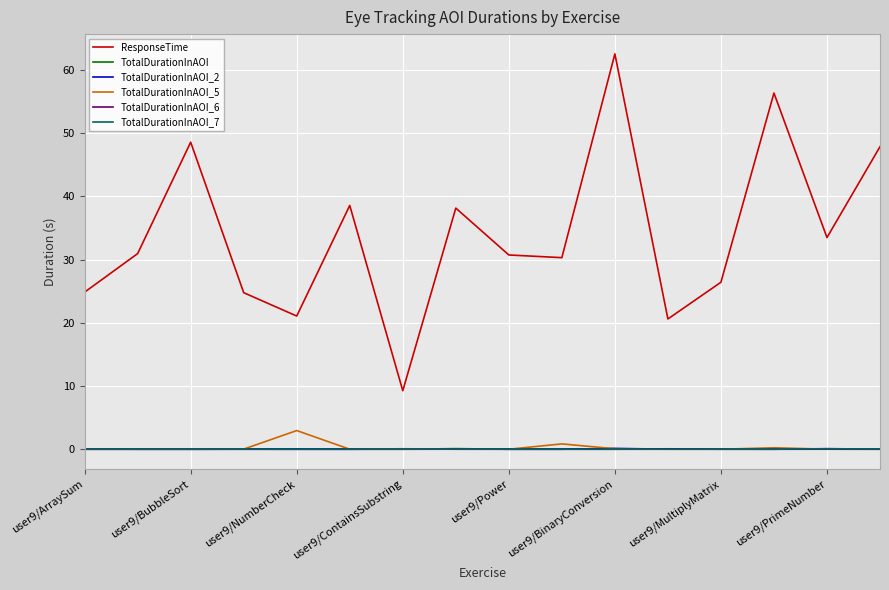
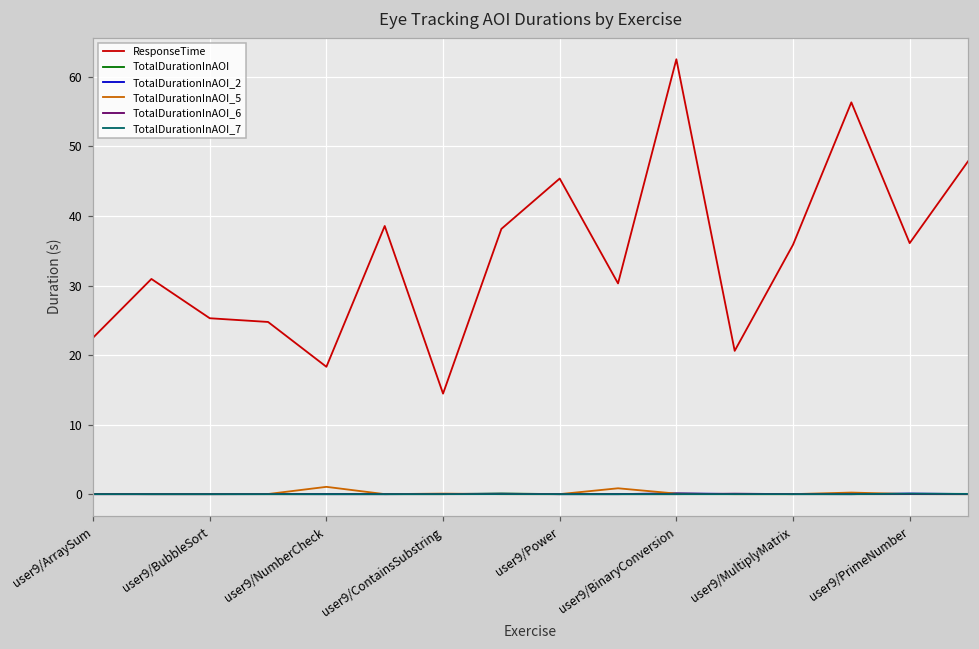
ResponseTime, user9/ArraySum: 25 -> 23
ResponseTime, user9/BubbleSort: 49 -> 25
ResponseTime, user9/NumberCheck: 21 -> 18
TotalDurationInAOI_5, user9/NumberCheck: 3 -> 1
ResponseTime, user9/ContainsSubstring: 9 -> 14
ResponseTime, user9/Power: 31 -> 45
ResponseTime, user9/MultiplyMatrix: 26 -> 36
ResponseTime, user9/PrimeNumber: 33 -> 36
